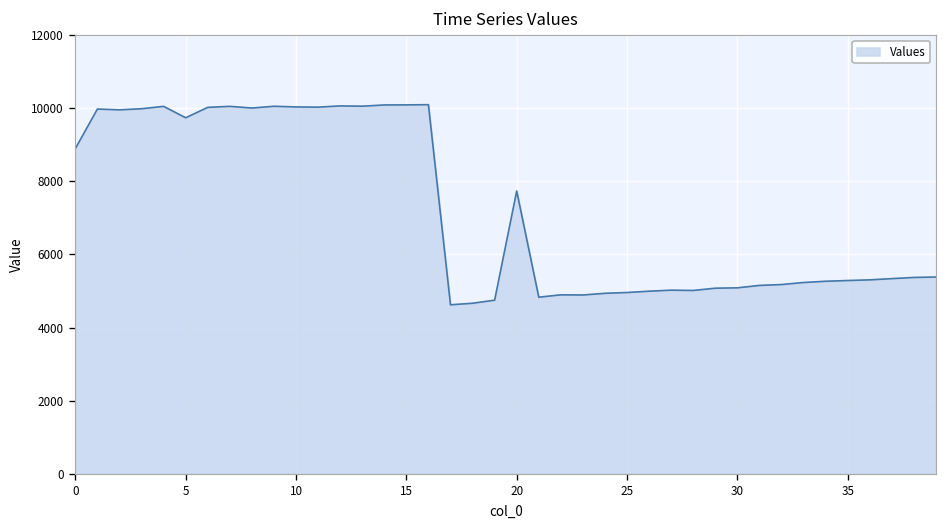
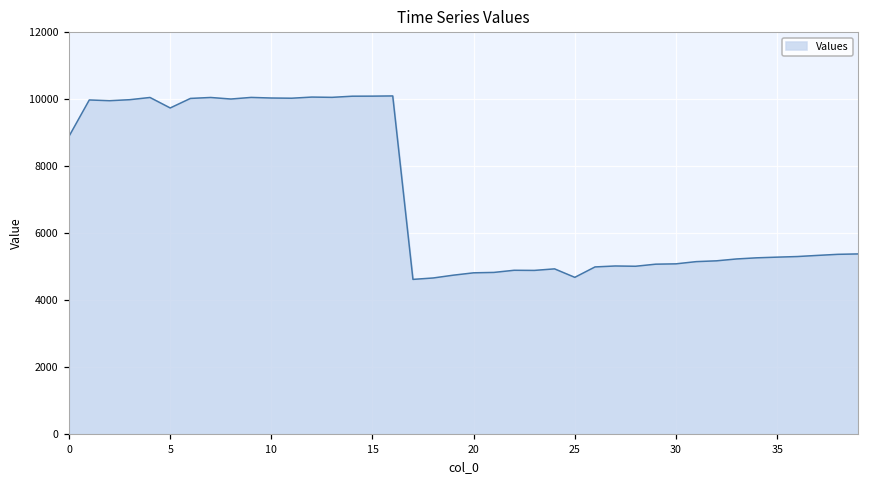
20: 7700 -> 4800
25: 5000 -> 4700
